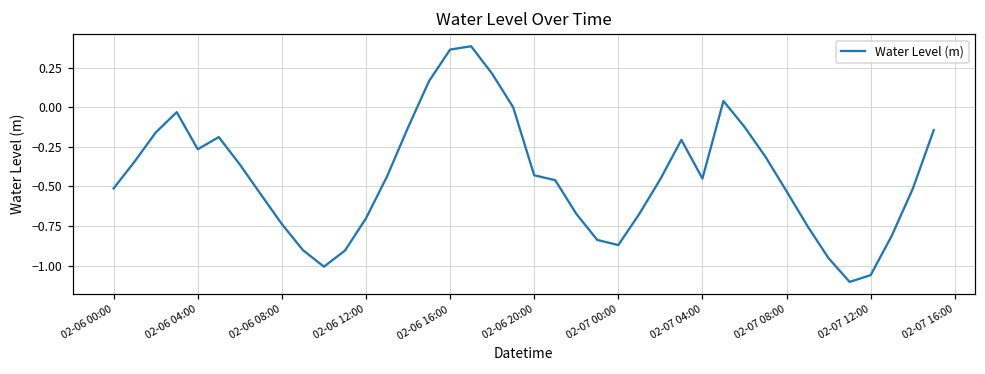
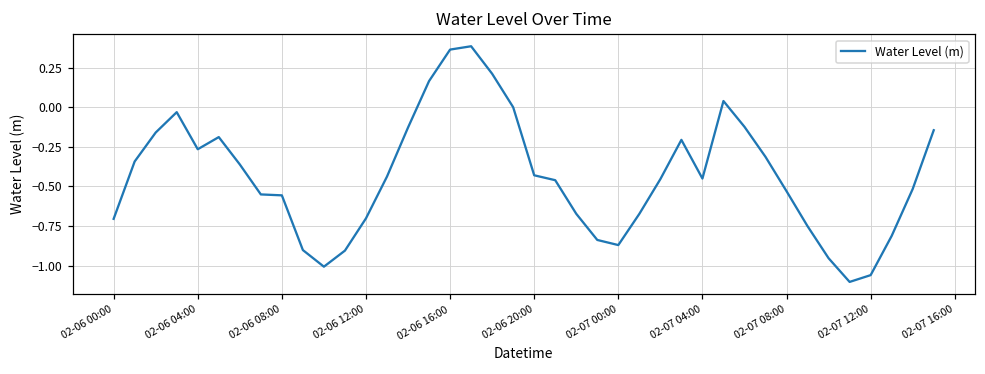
02-06 00:00: -0.51 -> -0.70
02-06 08:00: -0.74 -> -0.56
